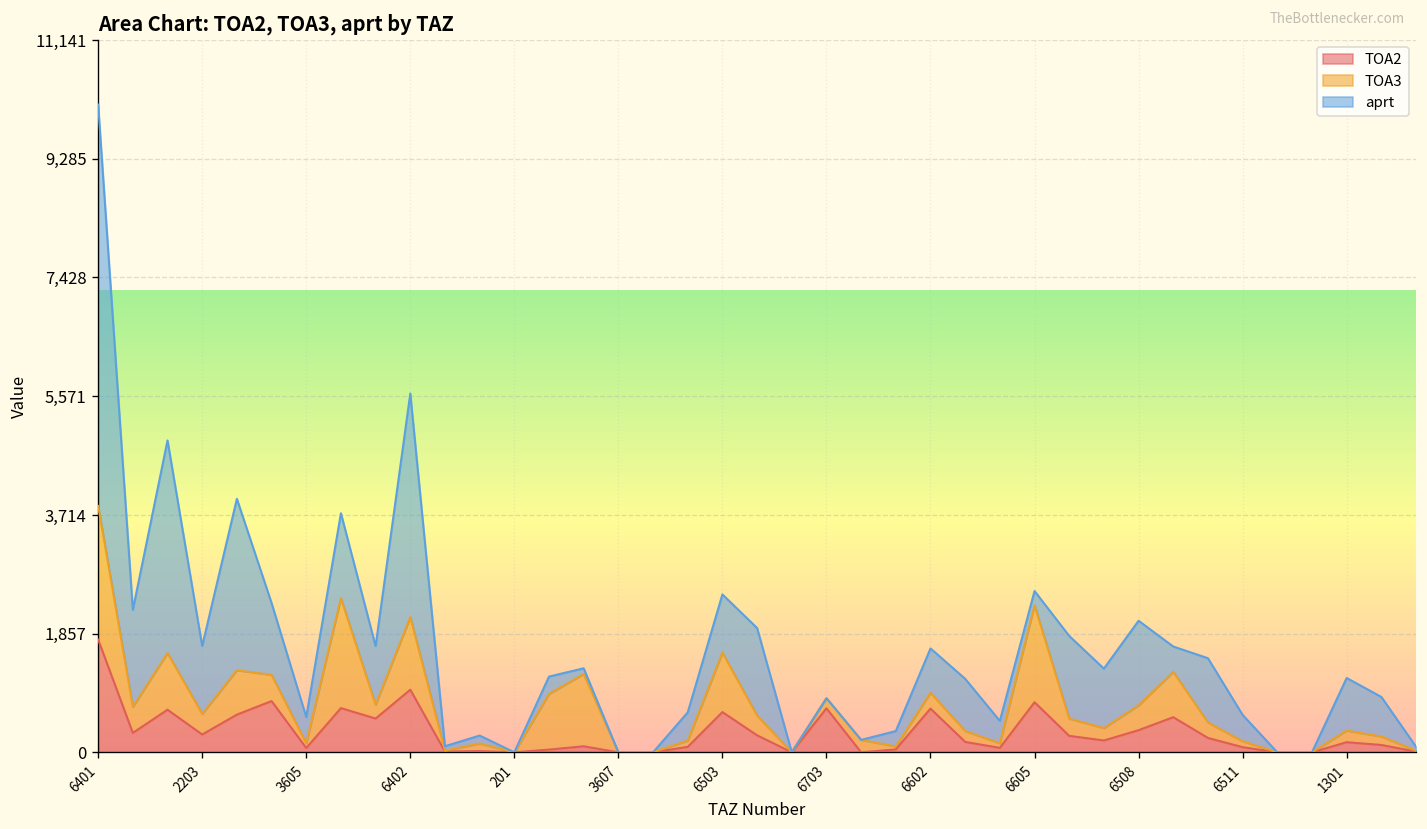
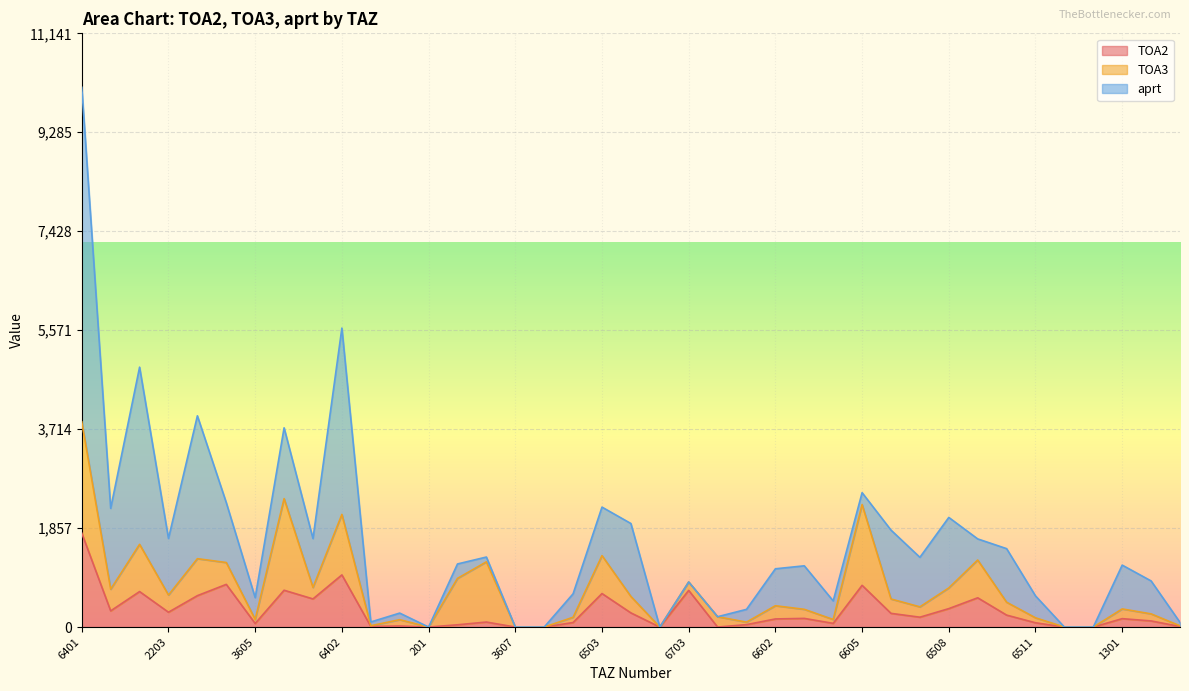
TOA3, 6503: 900 -> 700
TOA2, 6602: 700 -> 200
